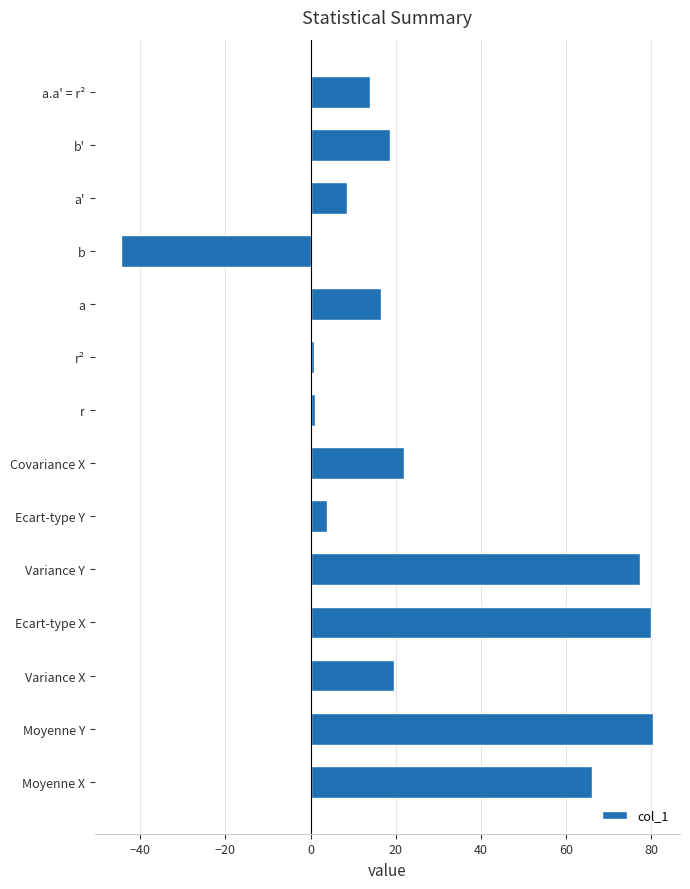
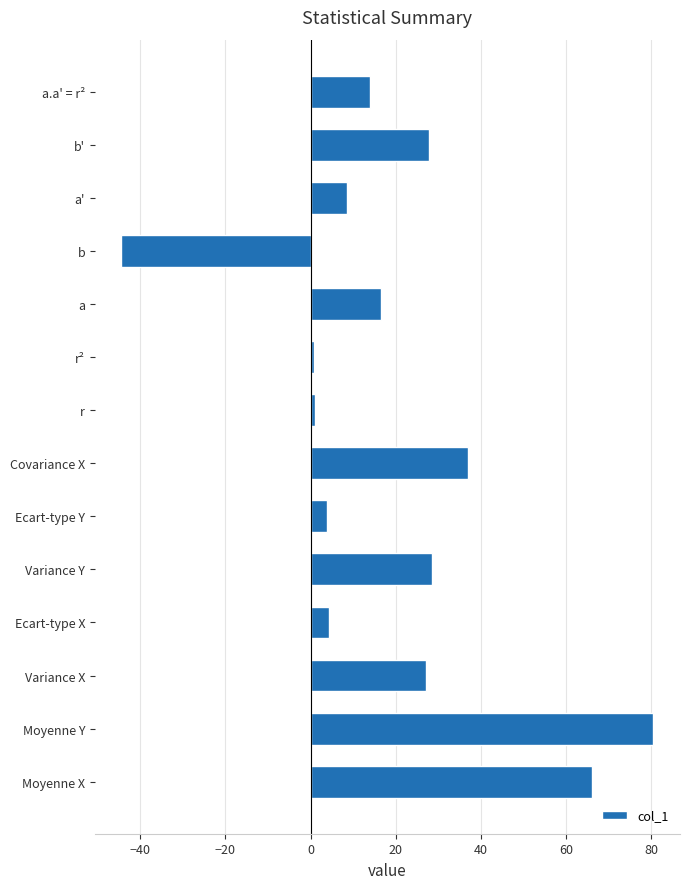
b': 19 -> 28
Covariance X: 22 -> 37
Variance Y: 77 -> 28
Ecart-type X: 80 -> 4
Variance X: 20 -> 27
